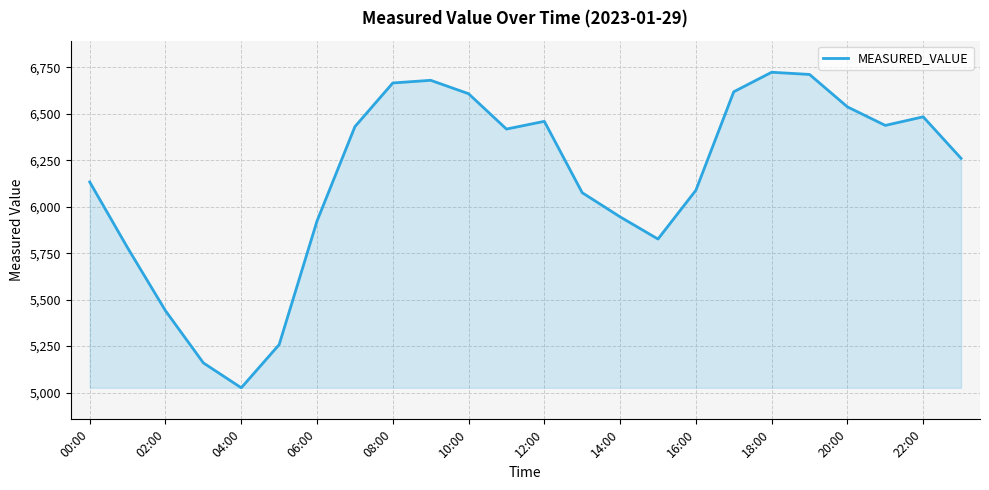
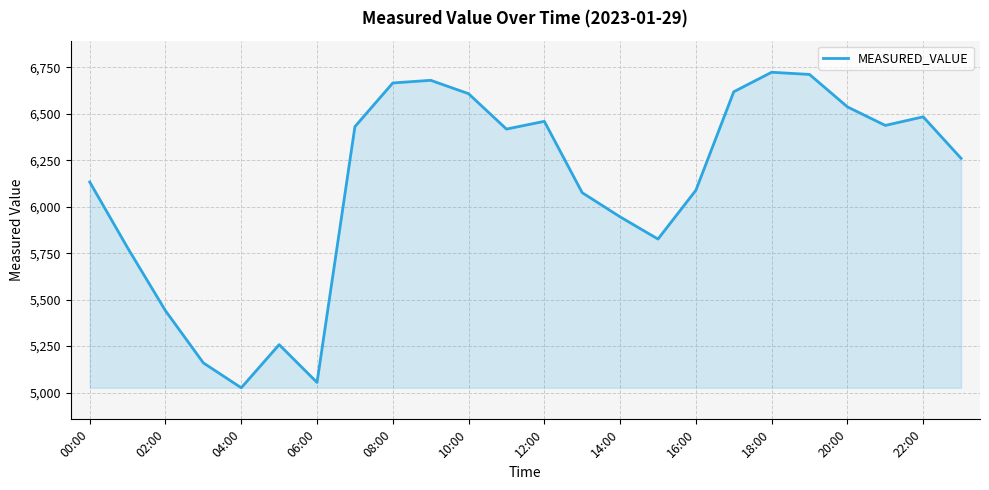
06:00: 5,920 -> 5,050
